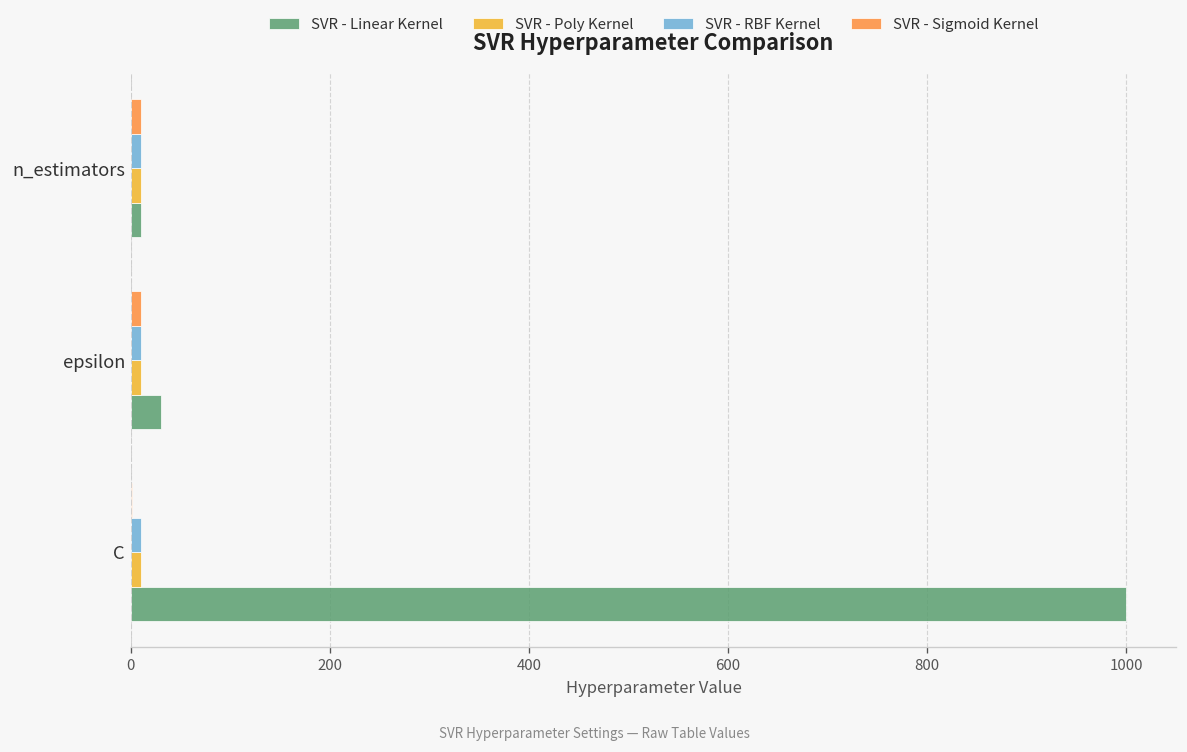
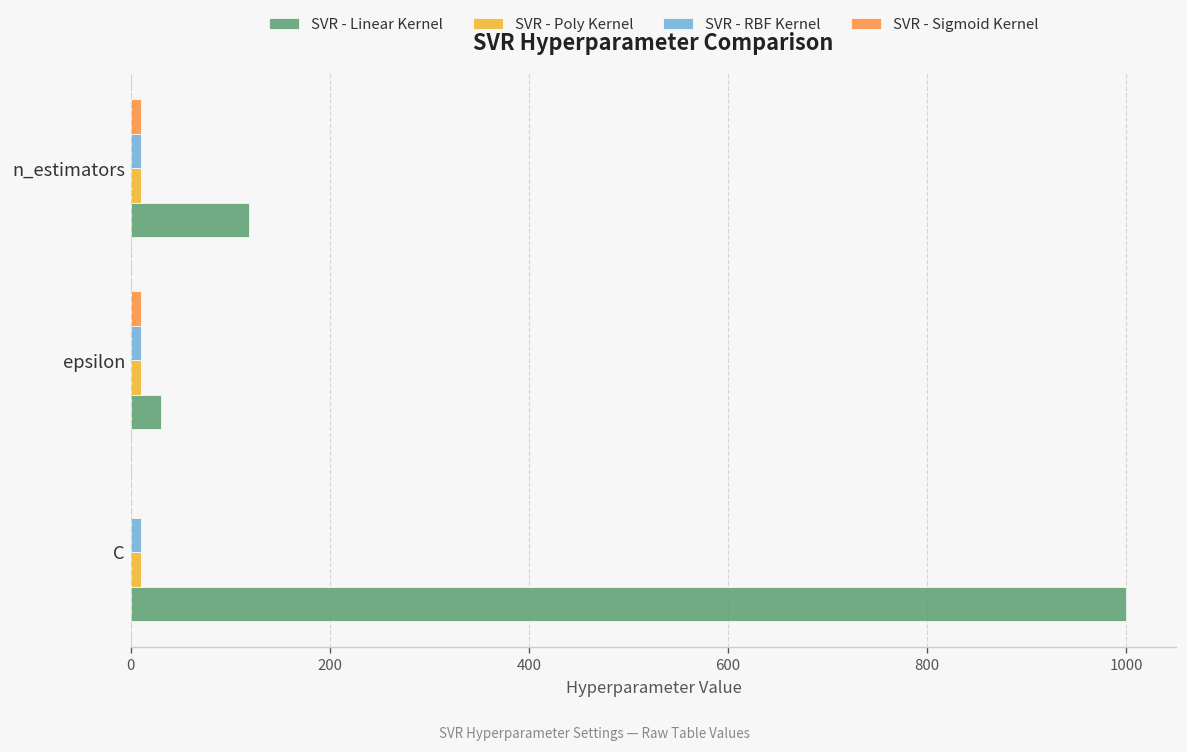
SVR - Linear Kernel, n_estimators: 10 -> 120
